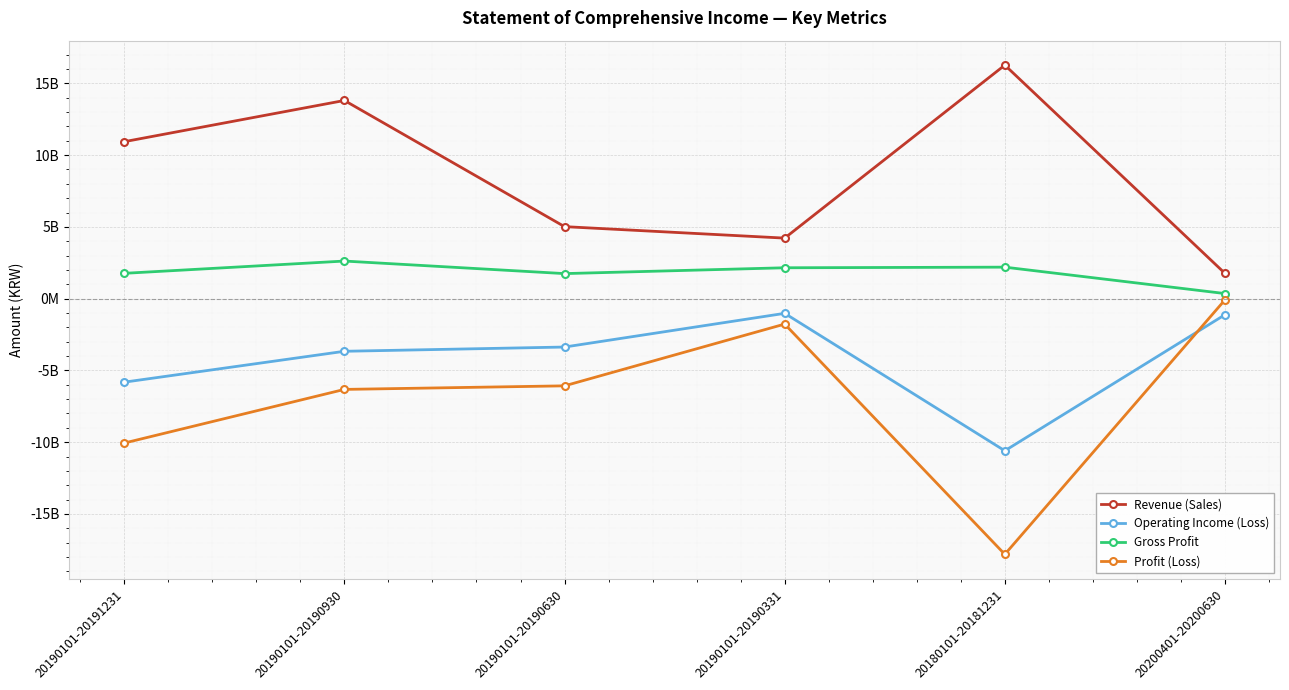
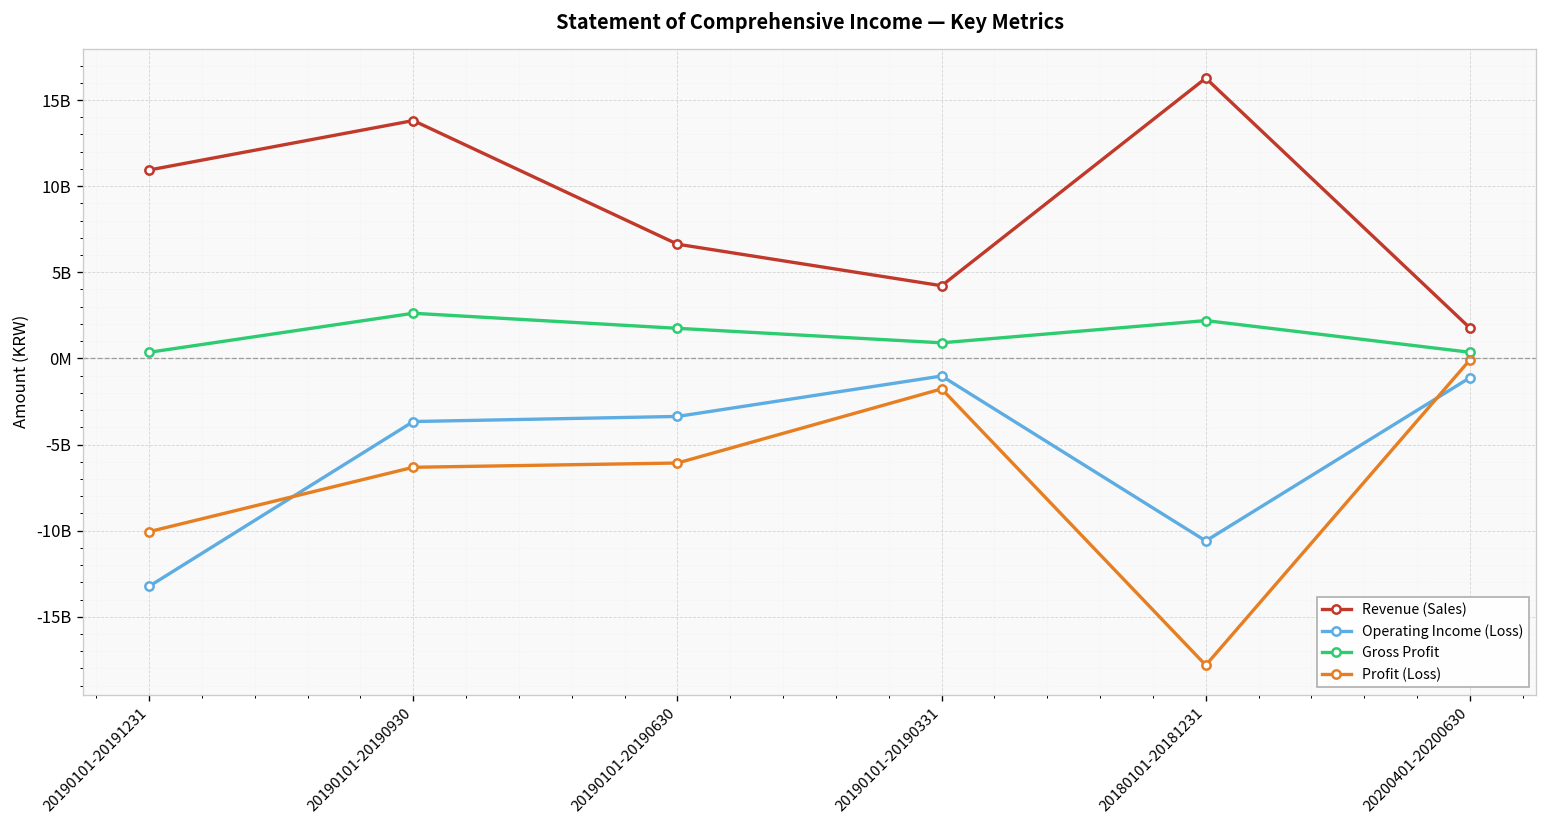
Operating Income (Loss), 20190101-20191231: -5800000000 -> -13200000000
Gross Profit, 20190101-20191231: 1800000000 -> 400000000
Revenue (Sales), 20190101-20190630: 5000000000 -> 6600000000
Gross Profit, 20190101-20190331: 2200000000 -> 900000000
